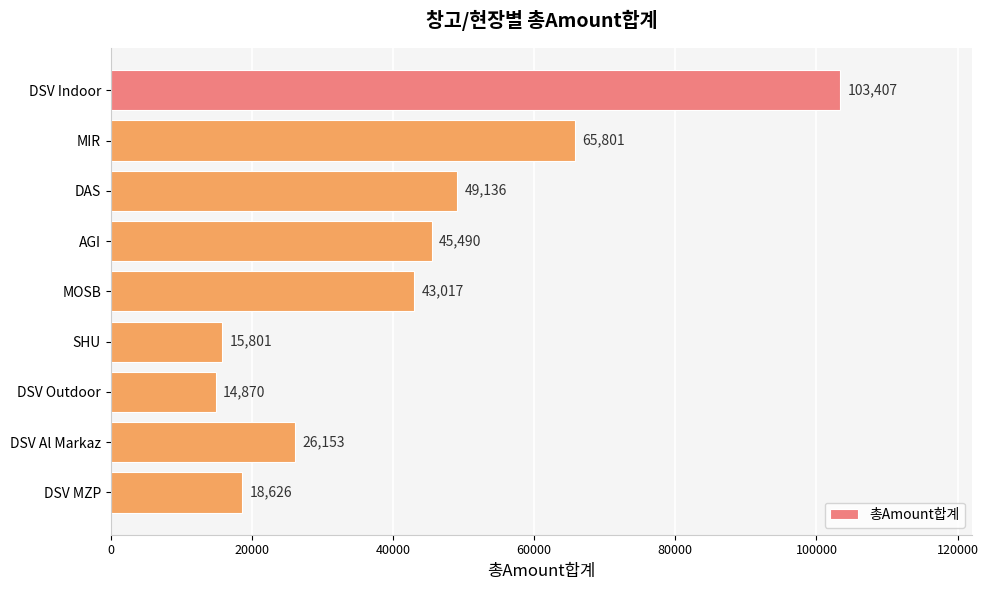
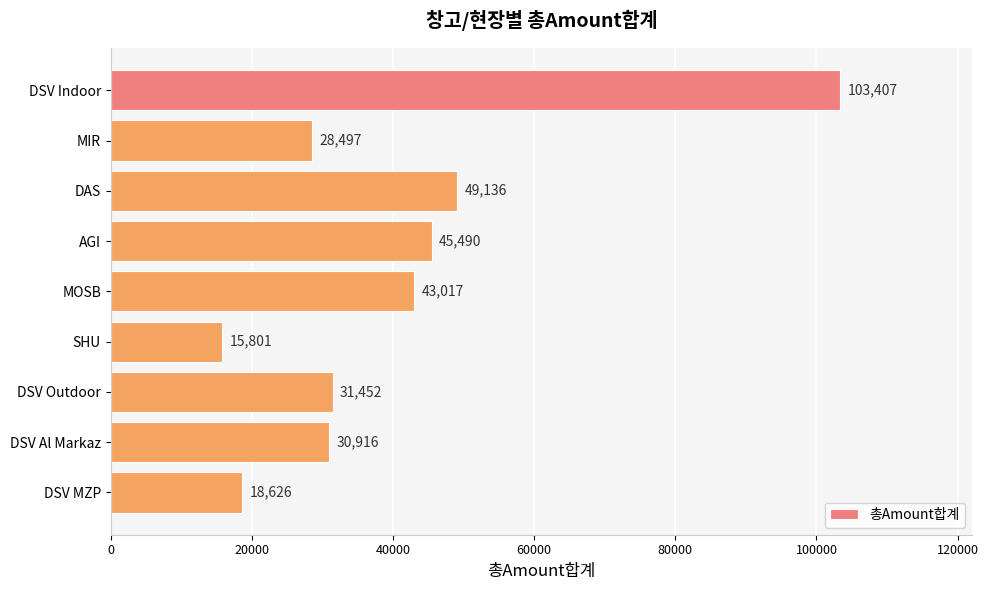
MIR: 65,801 -> 28,497
DSV Outdoor: 14,870 -> 31,452
DSV Al Markaz: 26,153 -> 30,916
